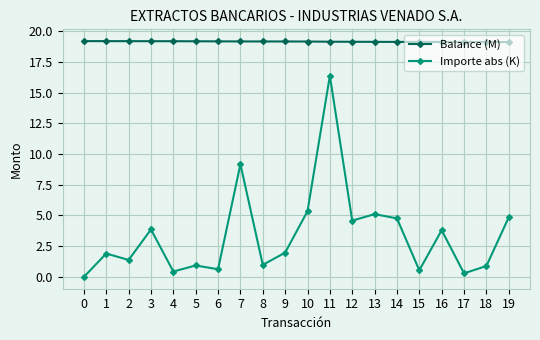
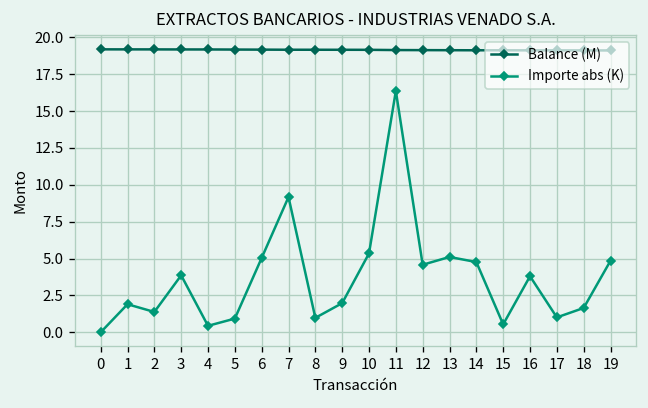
Importe abs (K), 6: 0.6 -> 5.0
Importe abs (K), 17: 0.3 -> 1.0
Importe abs (K), 18: 0.9 -> 1.7
